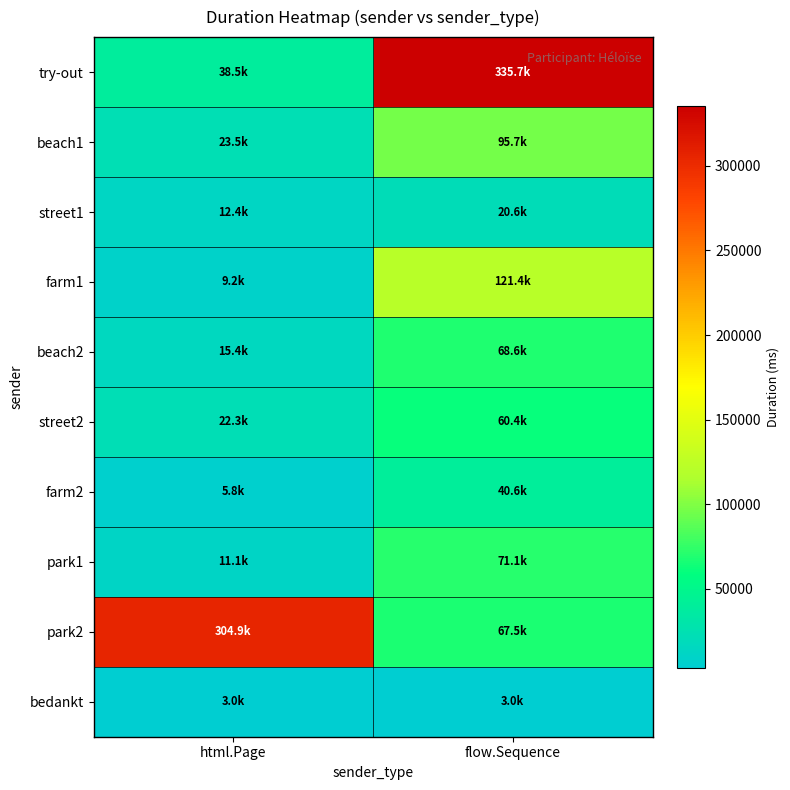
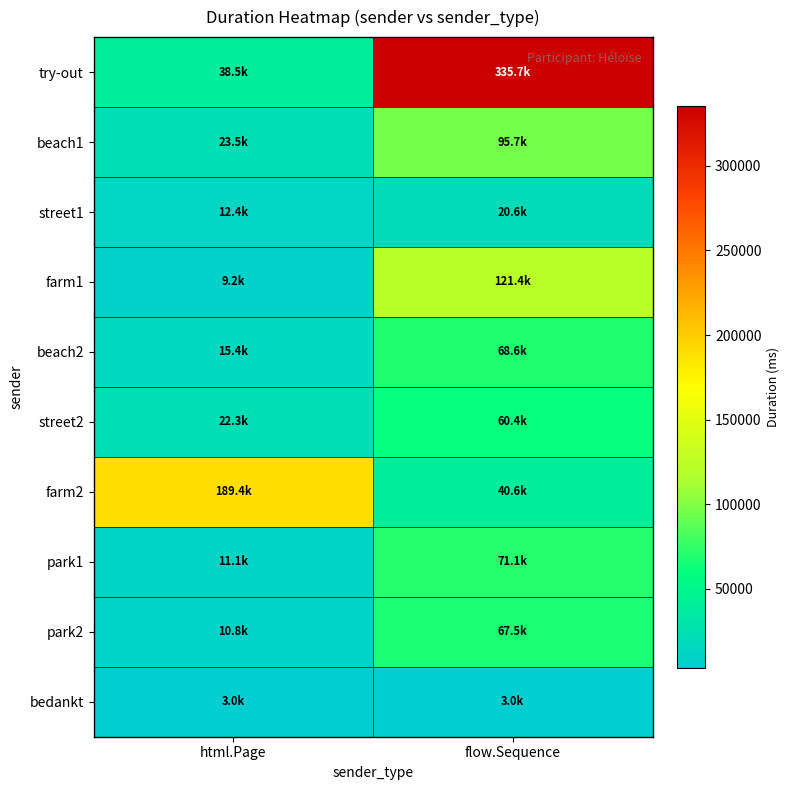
farm2, html.Page: 5.8k -> 189.4k
park2, html.Page: 304.9k -> 10.8k
